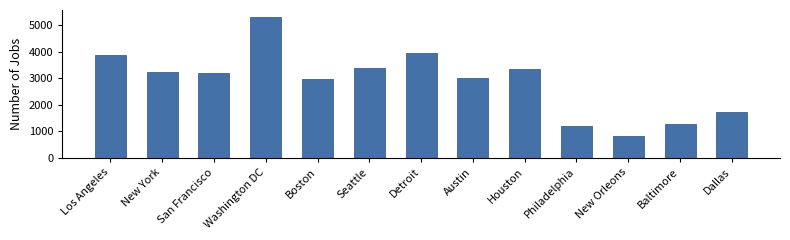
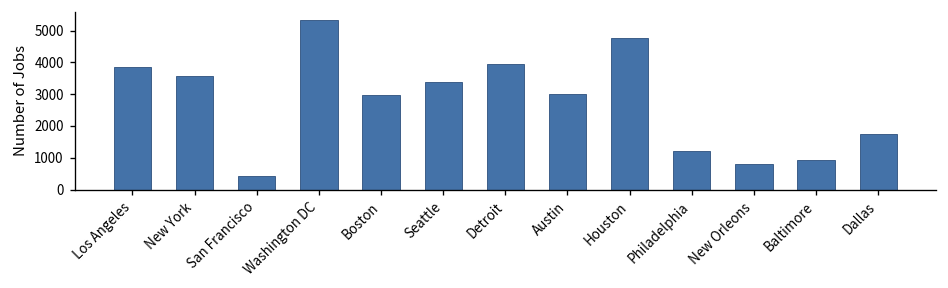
New York: 3200 -> 3600
San Francisco: 3200 -> 400
Houston: 3300 -> 4800
Baltimore: 1300 -> 900
